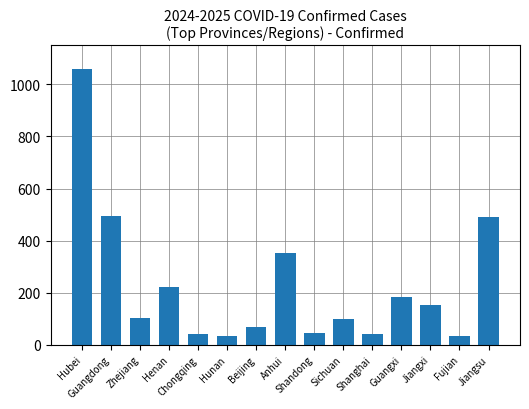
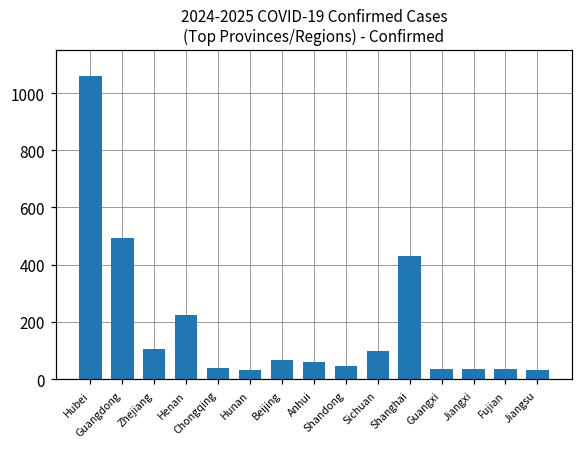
Anhui: 350 -> 60
Shanghai: 40 -> 430
Guangxi: 190 -> 40
Jiangxi: 150 -> 40
Jiangsu: 490 -> 30
